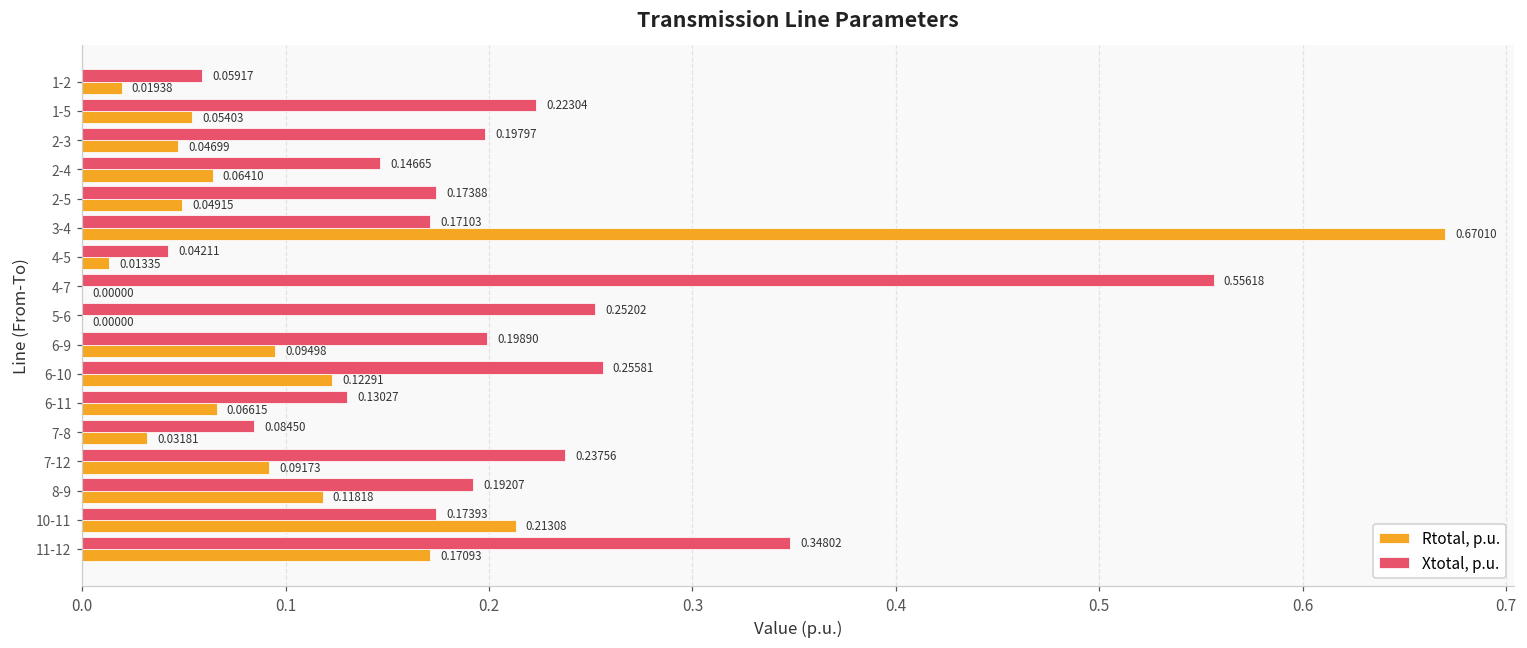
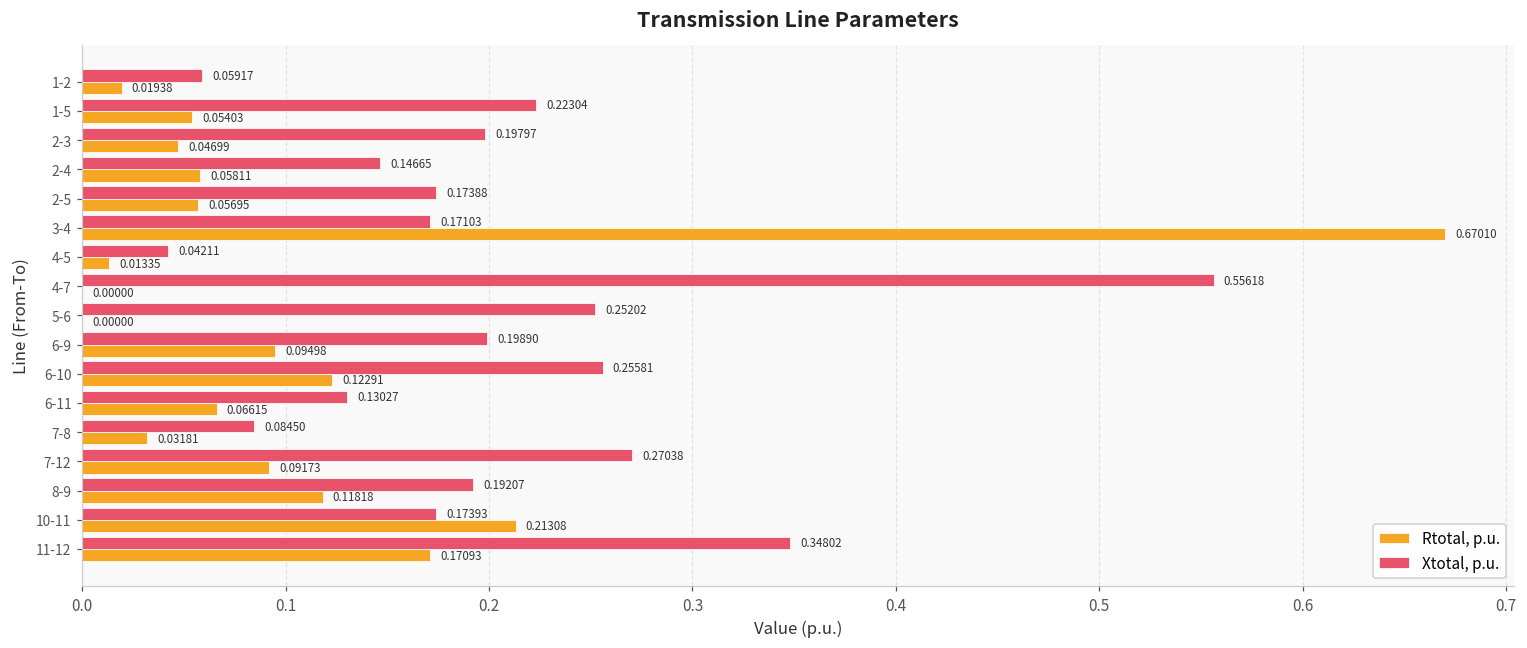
Rtotal, p.u., 2-4: 0.06410 -> 0.05811
Rtotal, p.u., 2-5: 0.04915 -> 0.05695
Xtotal, p.u., 7-12: 0.23756 -> 0.27038
